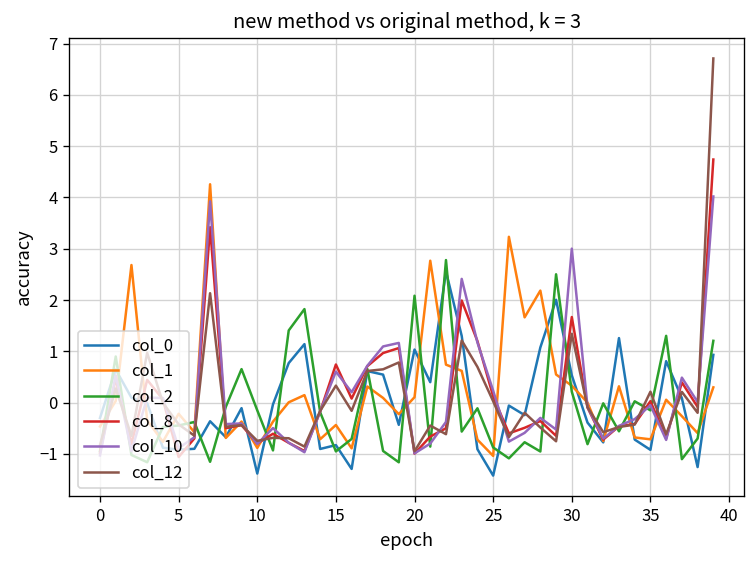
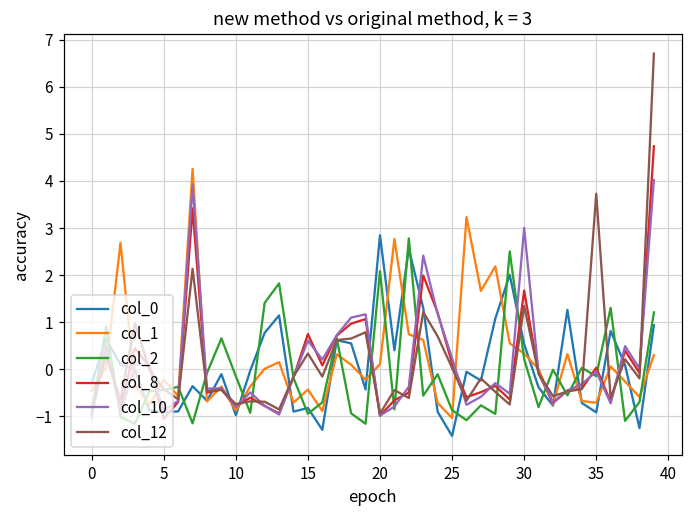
col_0, 10: -1.4 -> -1.0
col_0, 20: 1.0 -> 2.8
col_12, 35: 0.2 -> 3.7
